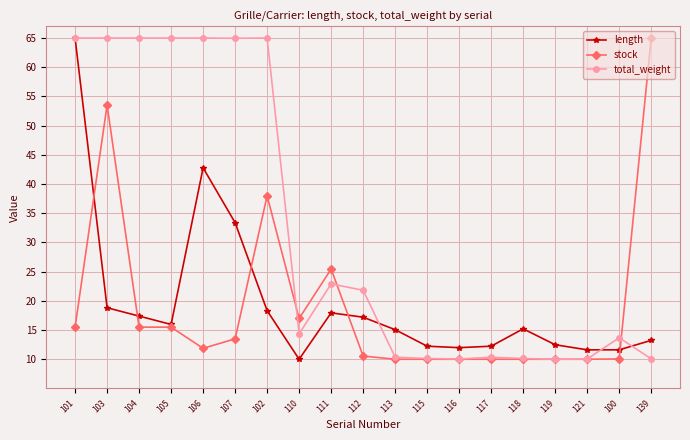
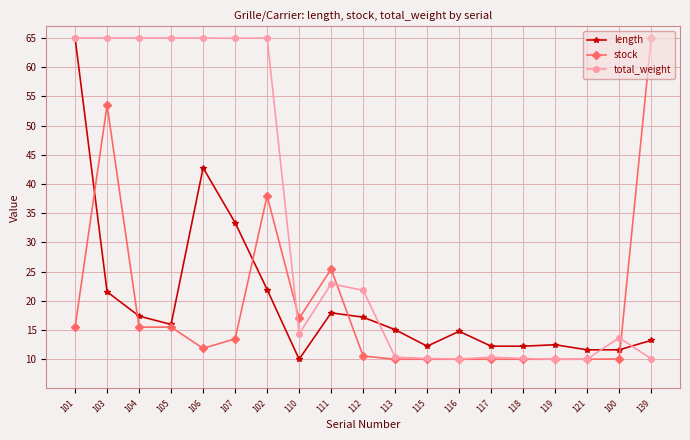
length, 103: 19 -> 22
length, 102: 18 -> 22
length, 116: 12 -> 15
length, 118: 15 -> 12
